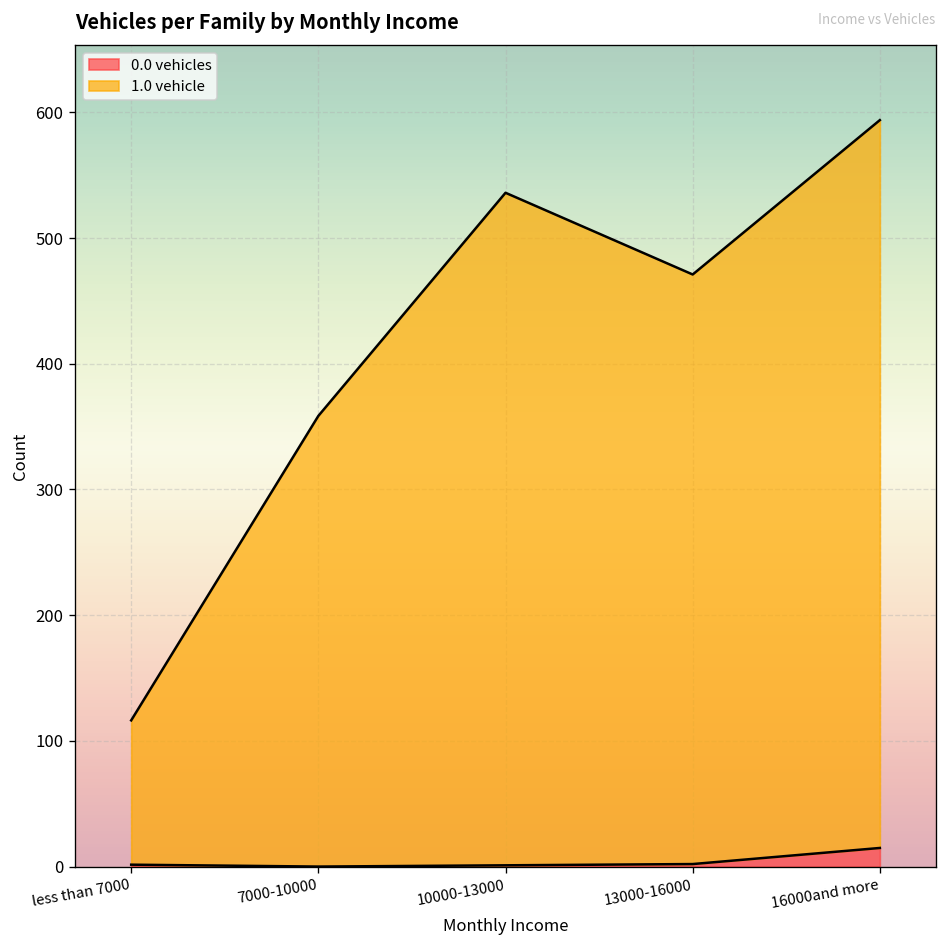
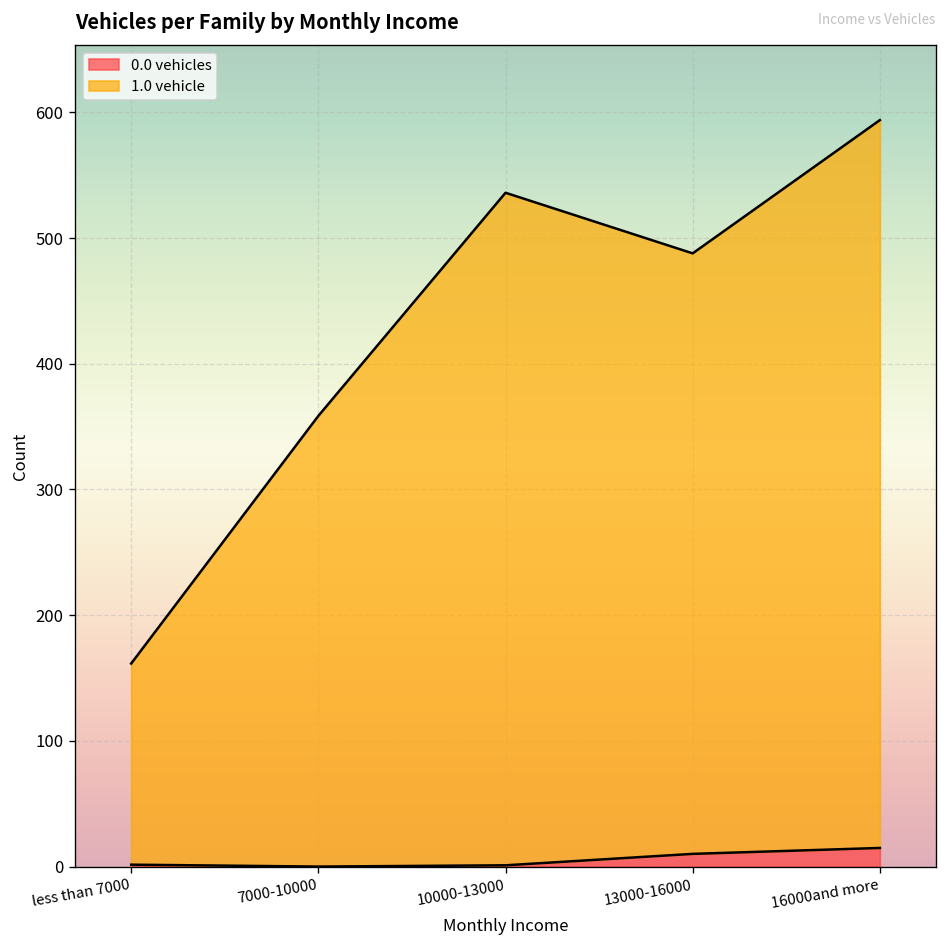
1.0 vehicle, less than 7000: 115 -> 160
0.0 vehicles, 13000-16000: 2 -> 10
1.0 vehicle, 13000-16000: 469 -> 478
